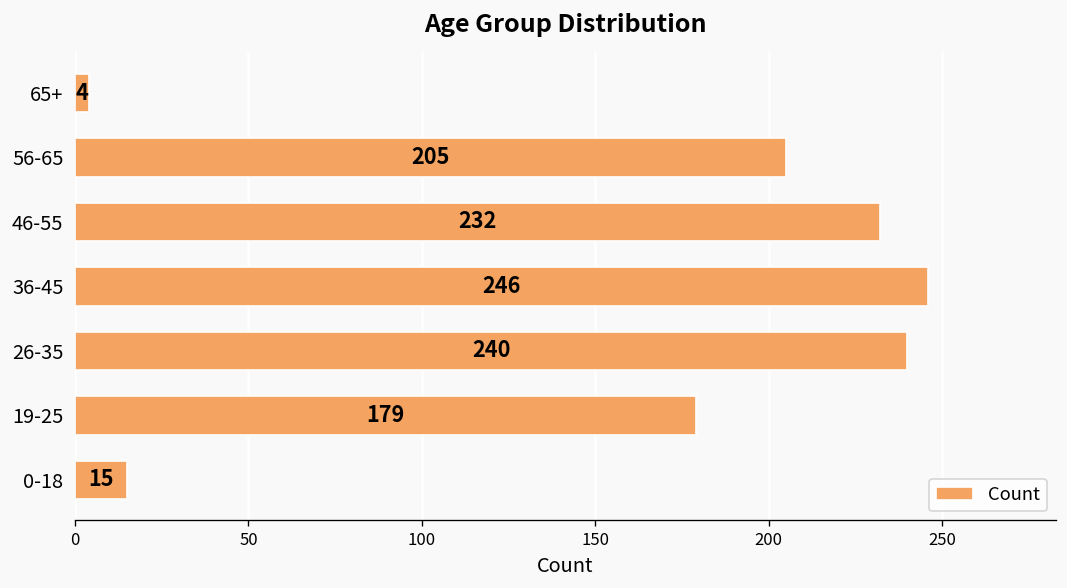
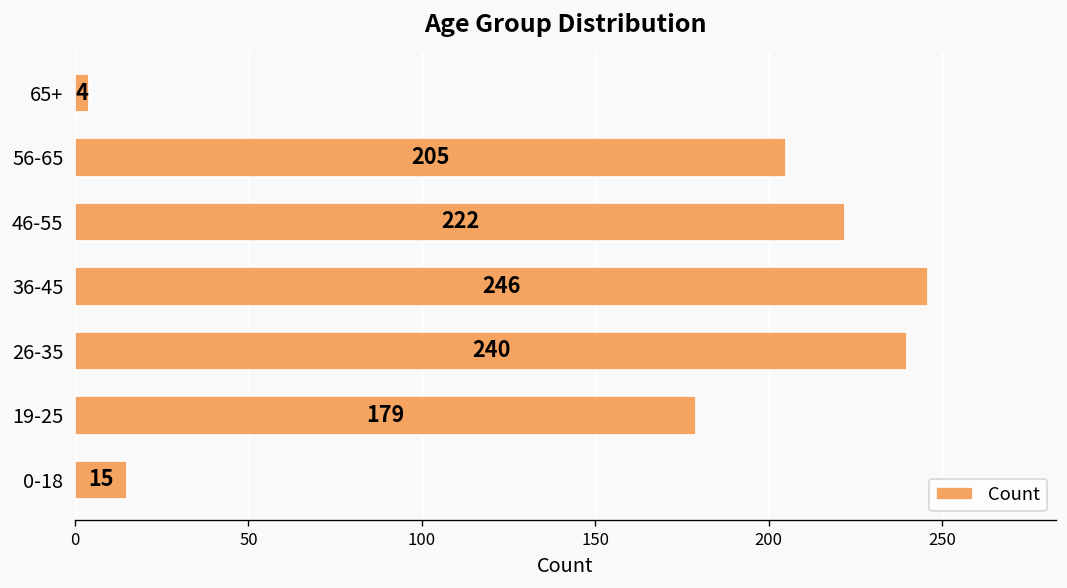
46-55: 232 -> 222
